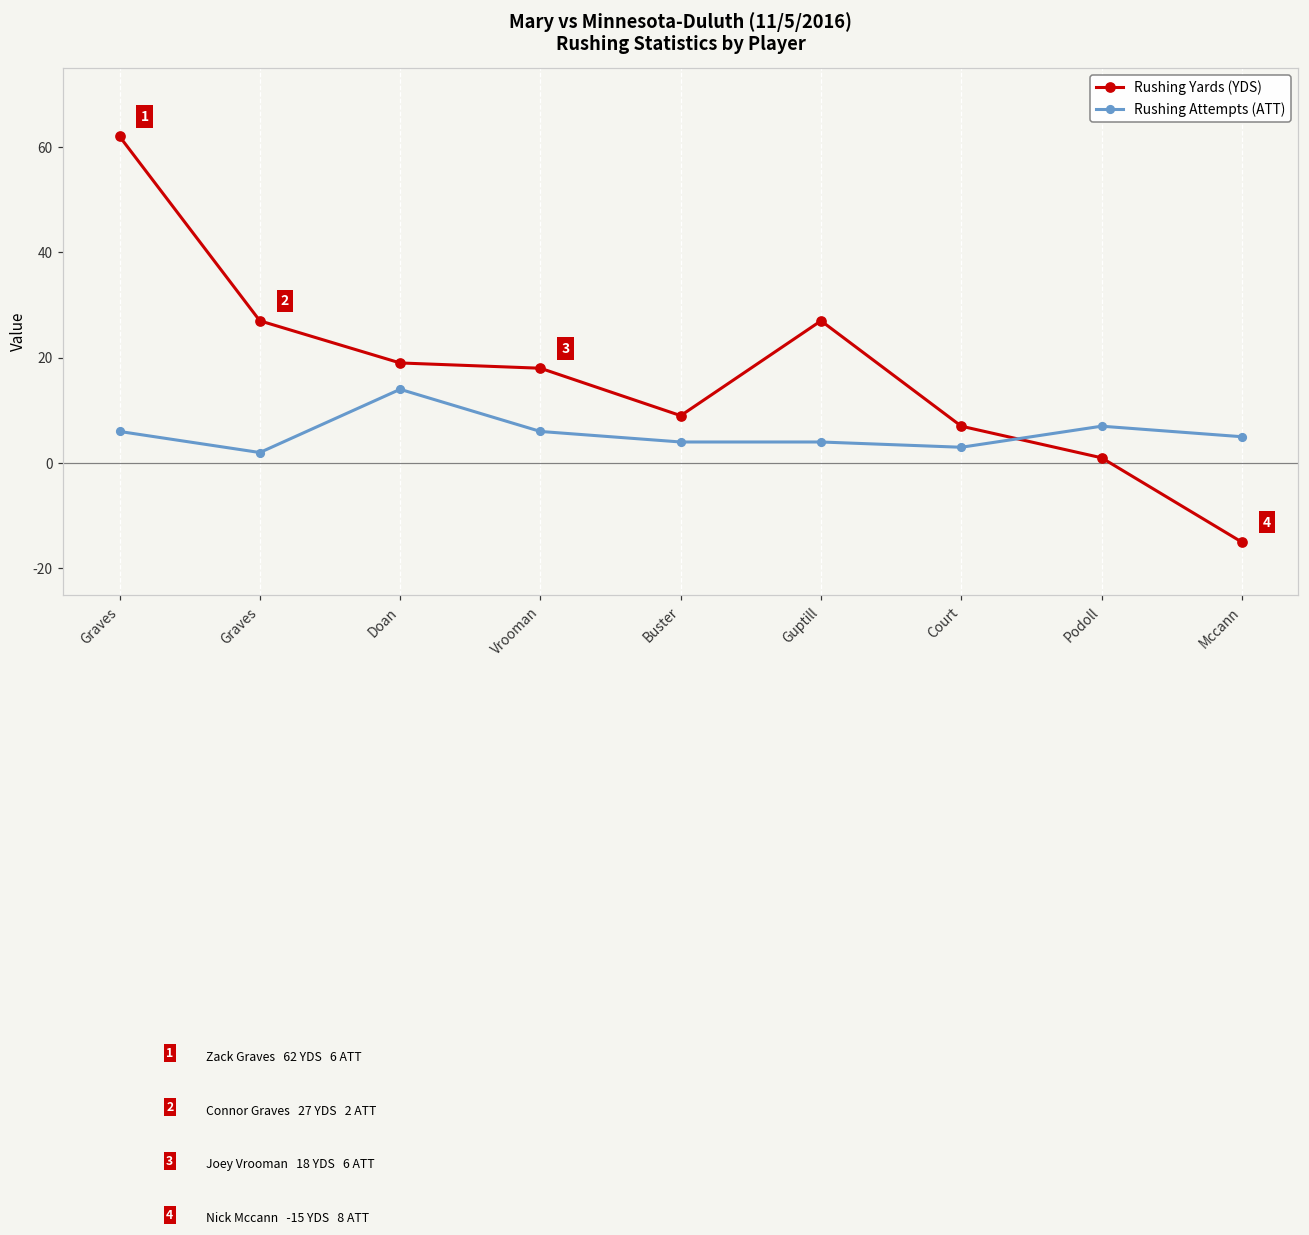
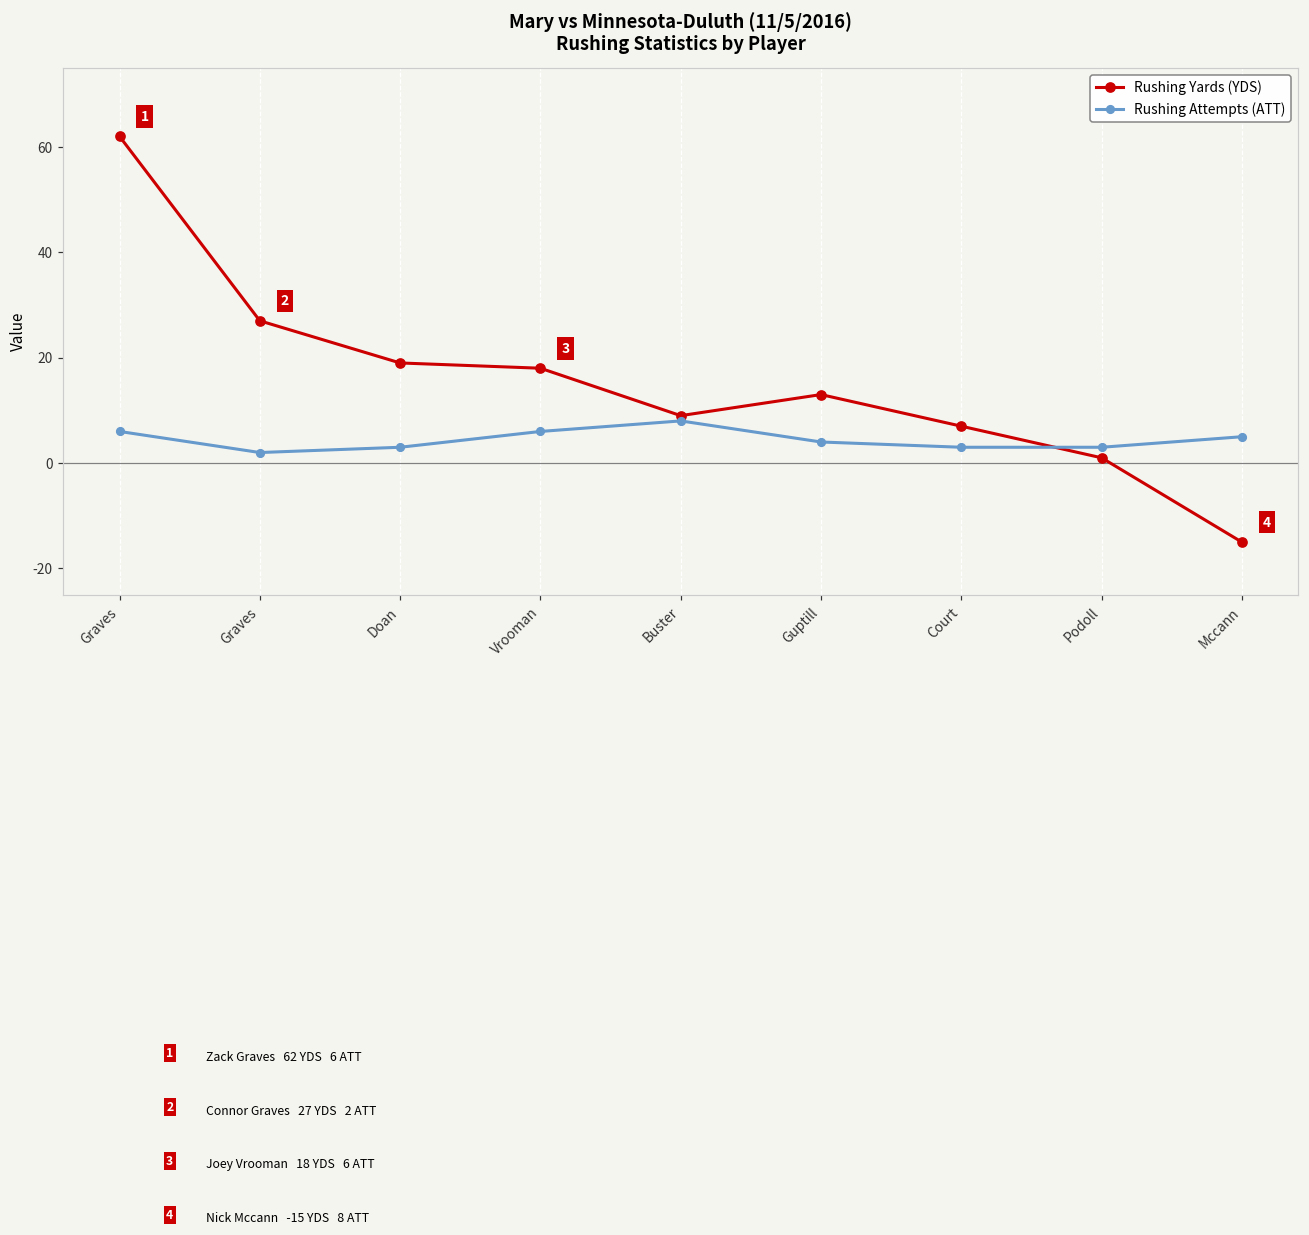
Rushing Attempts (ATT), Doan: 14 -> 3
Rushing Attempts (ATT), Buster: 4 -> 8
Rushing Yards (YDS), Guptill: 27 -> 13
Rushing Attempts (ATT), Podoll: 7 -> 3
